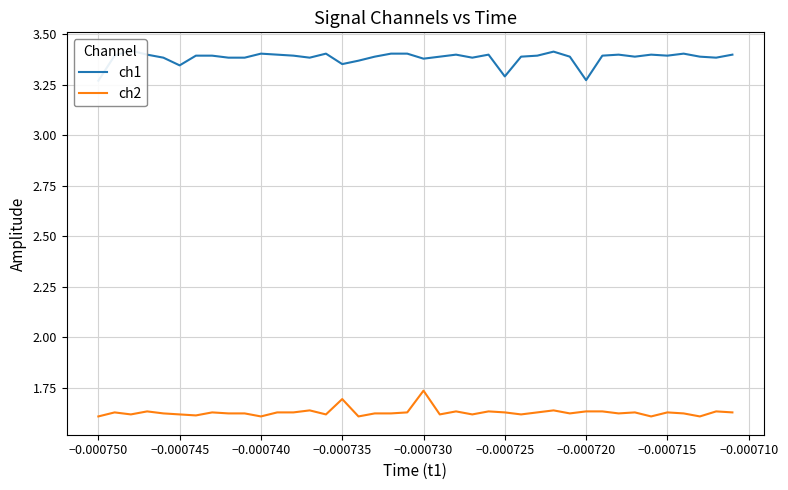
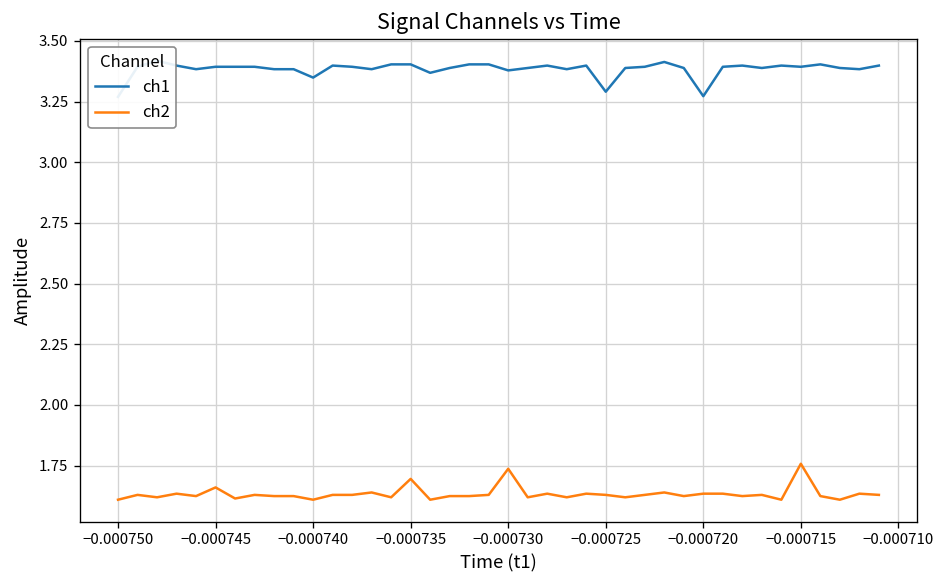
ch1, −0.000745: 3.35 -> 3.39
ch2, −0.000745: 1.62 -> 1.66
ch1, −0.000740: 3.40 -> 3.35
ch1, −0.000735: 3.35 -> 3.40
ch2, −0.000715: 1.63 -> 1.76
